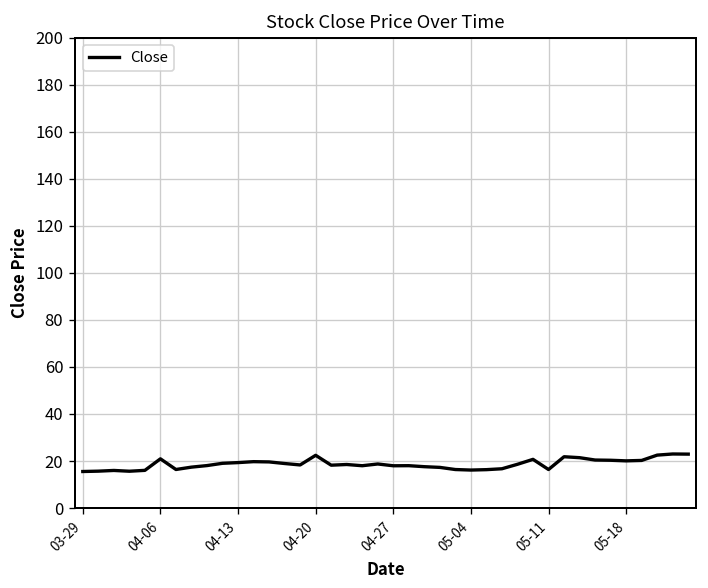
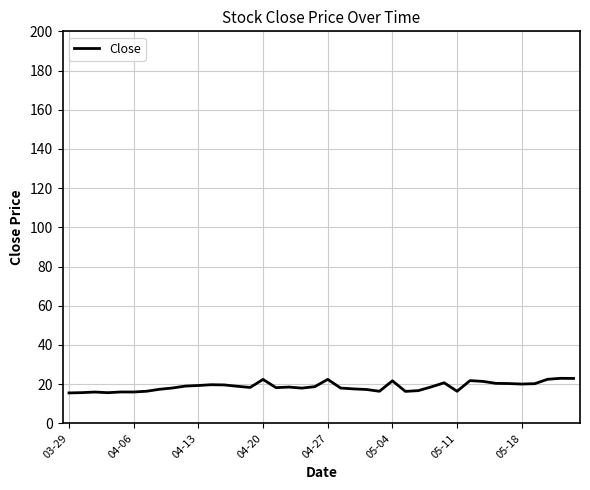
04-06: 21 -> 16
04-27: 18 -> 22
05-04: 16 -> 22
